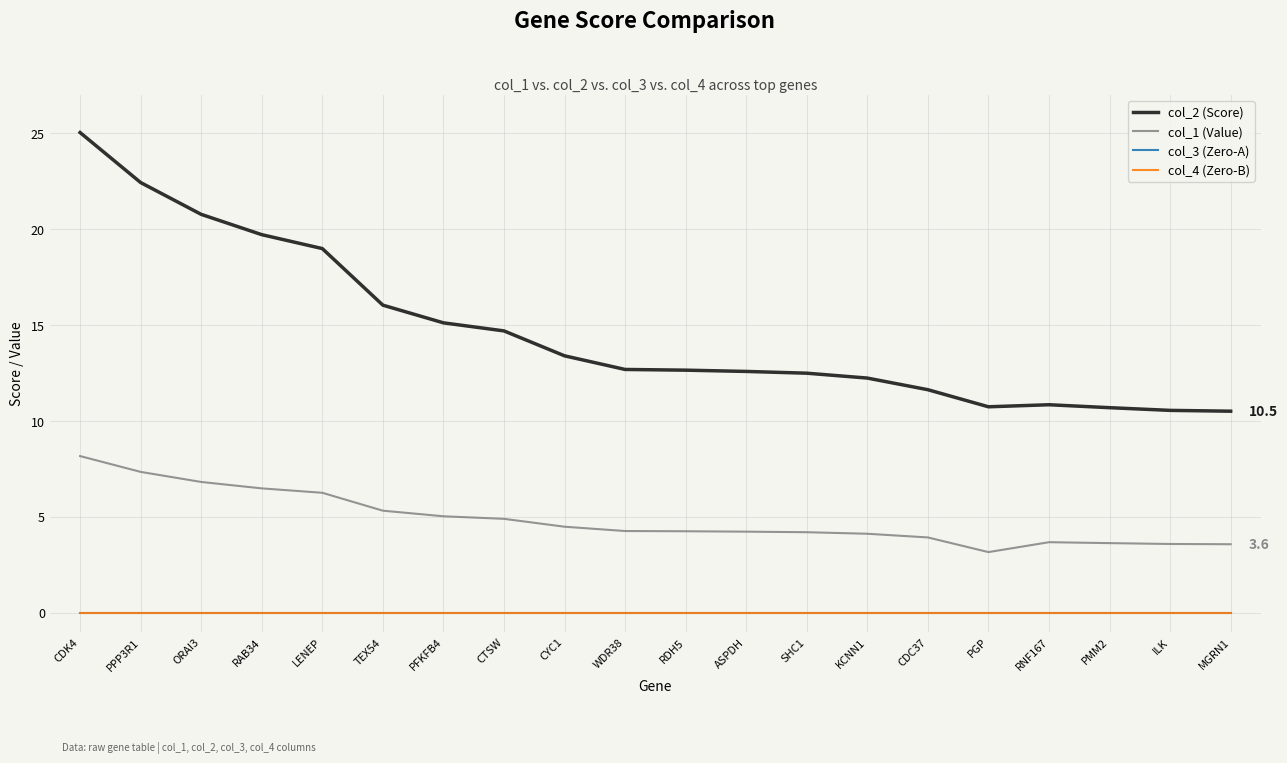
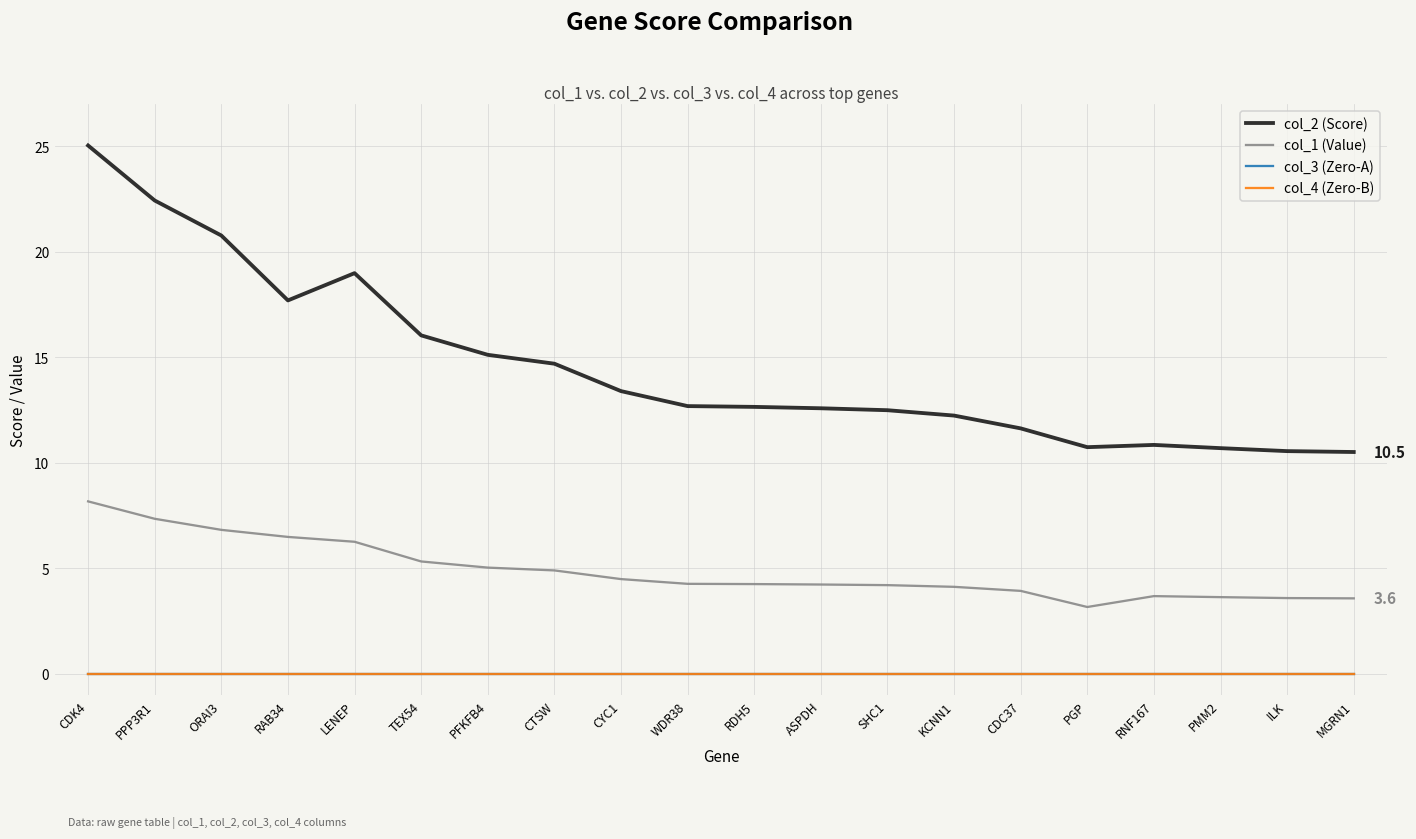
col_2 (Score), RAB34: 19.7 -> 17.7
